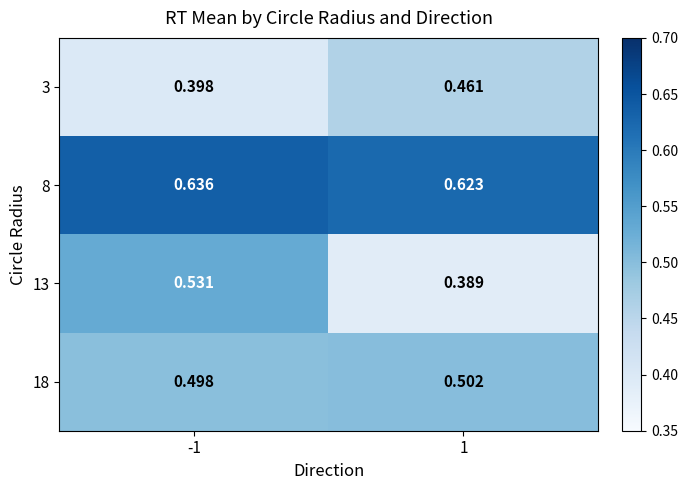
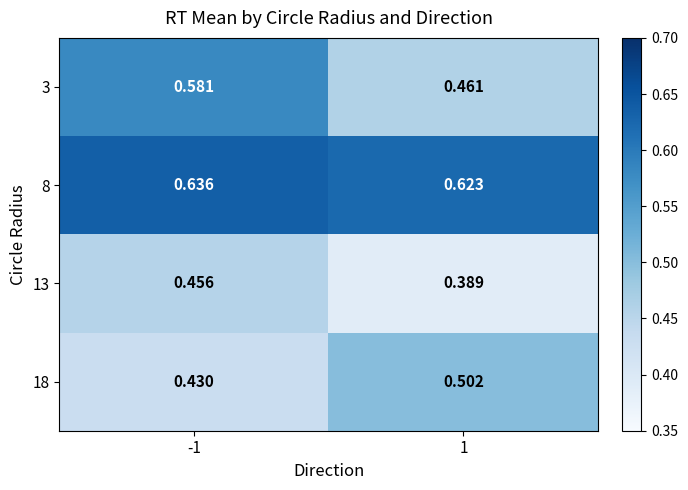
3, -1: 0.398 -> 0.581
13, -1: 0.531 -> 0.456
18, -1: 0.498 -> 0.430
